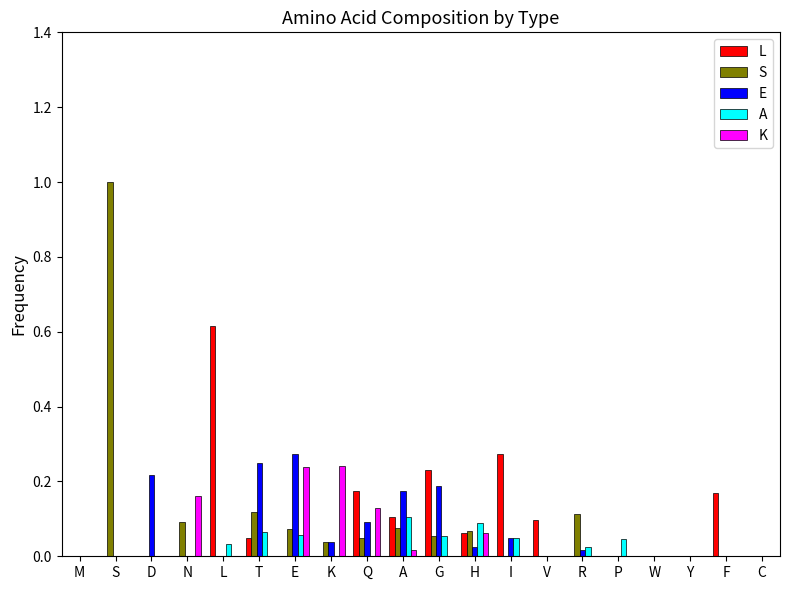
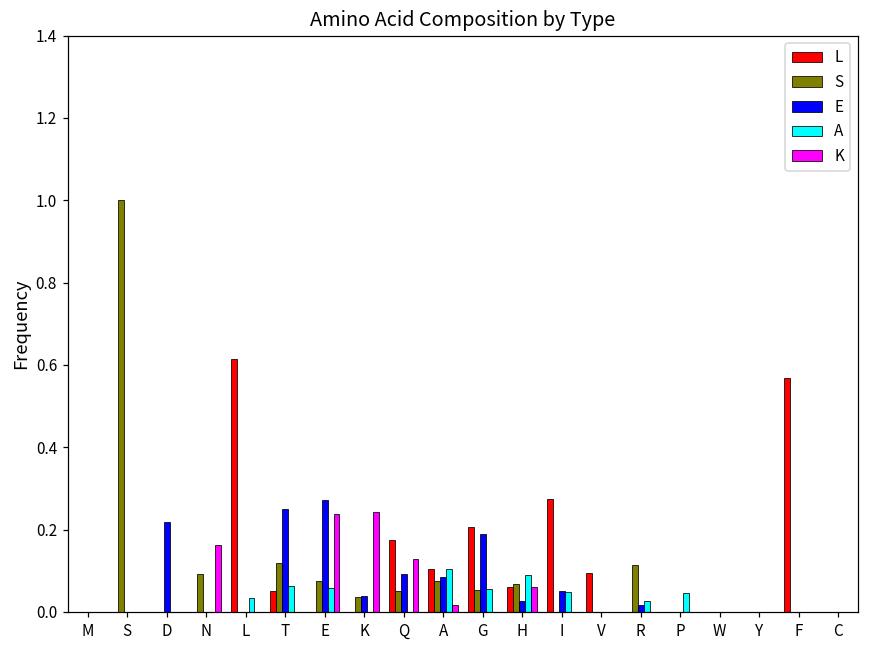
E, A: 0.17 -> 0.08
L, G: 0.23 -> 0.21
L, F: 0.17 -> 0.57
